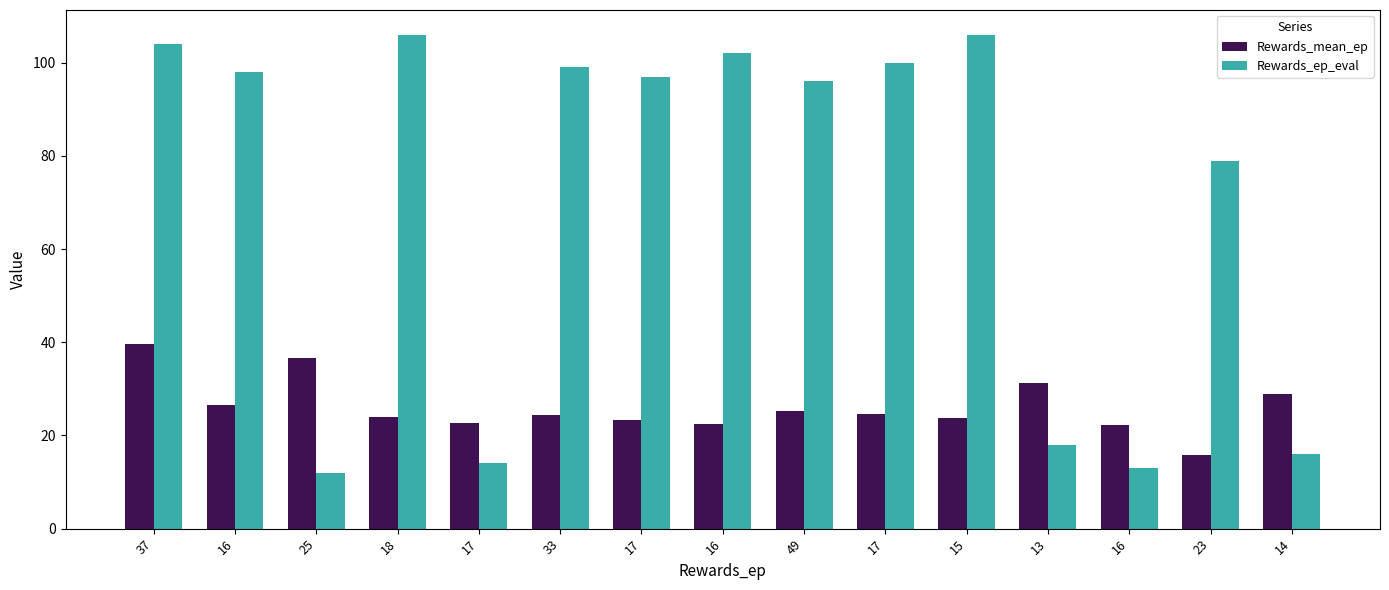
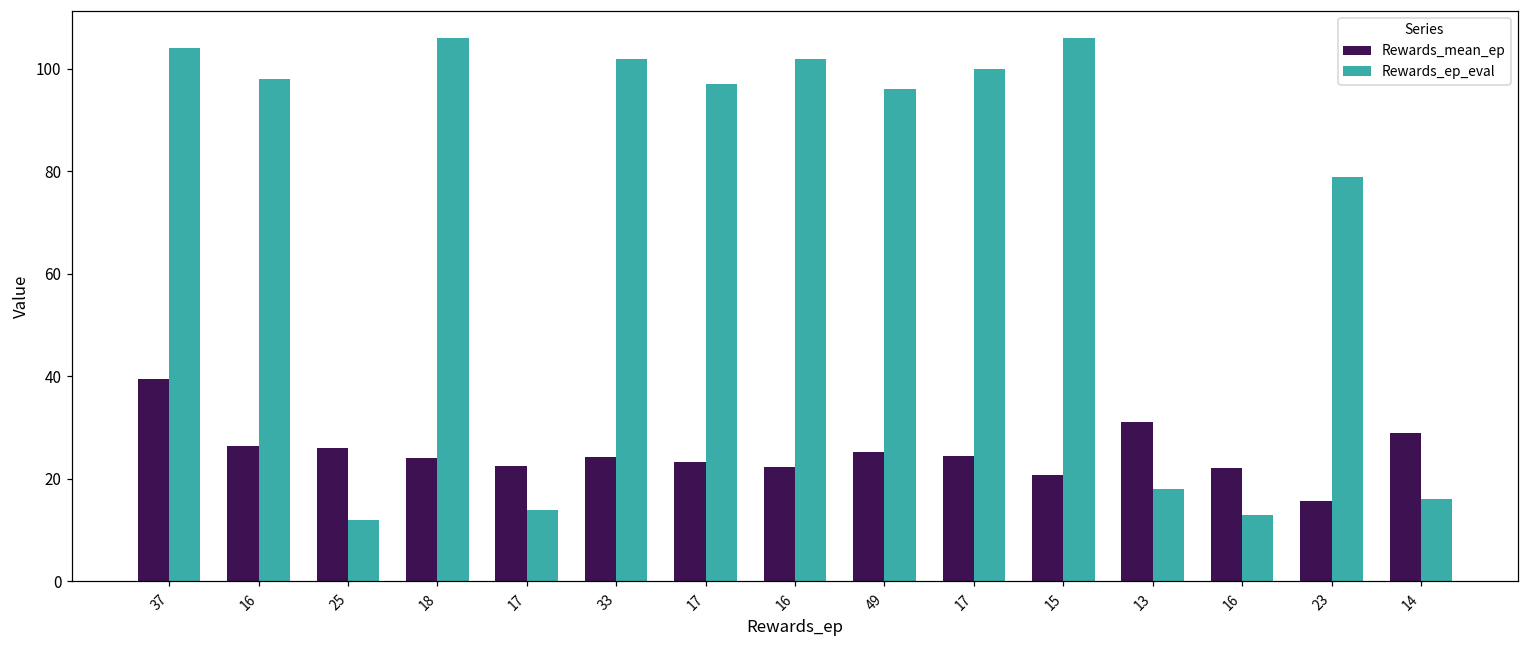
Rewards_mean_ep, 25: 37 -> 26
Rewards_ep_eval, 33: 99 -> 102
Rewards_mean_ep, 15: 24 -> 21
